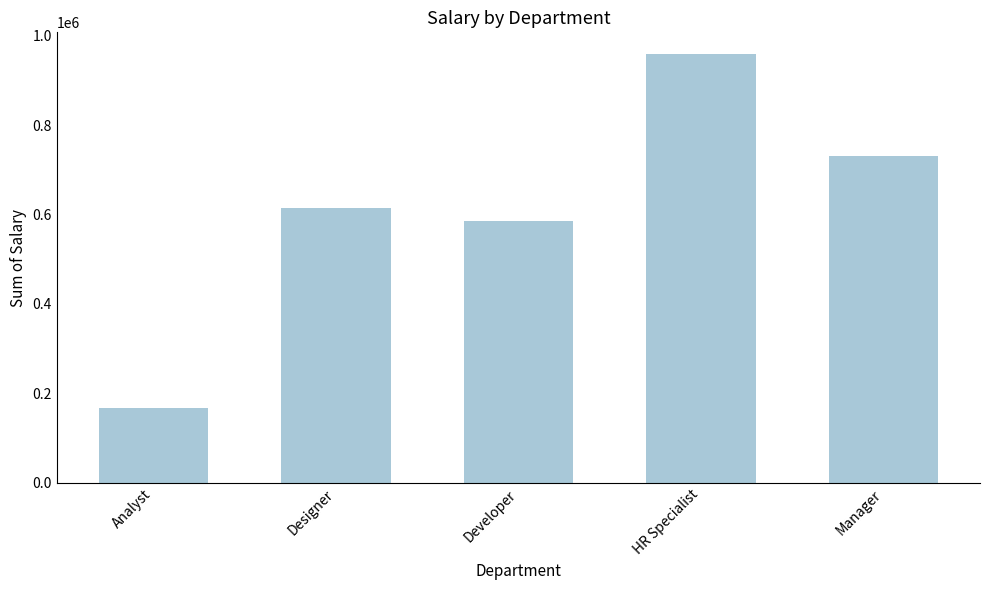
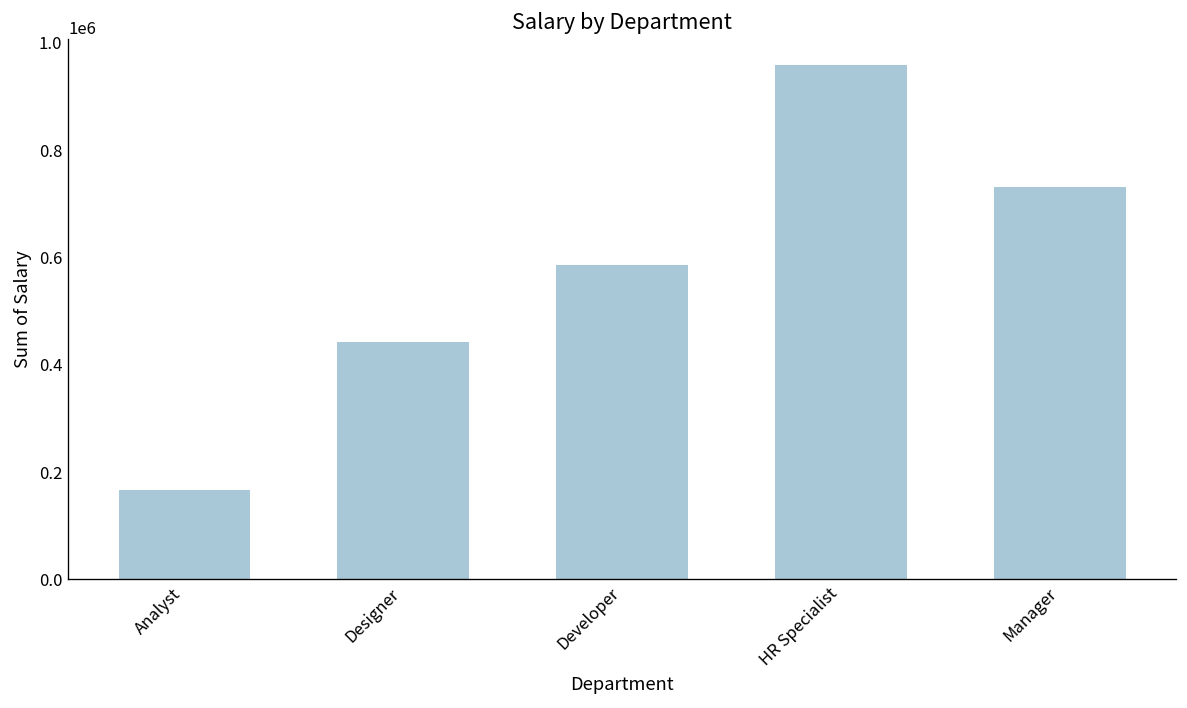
Designer: 610000 -> 440000
